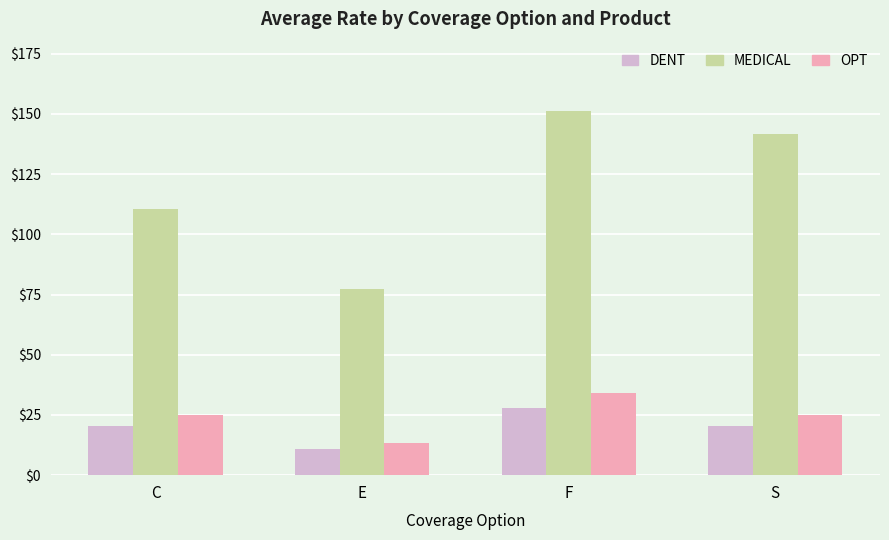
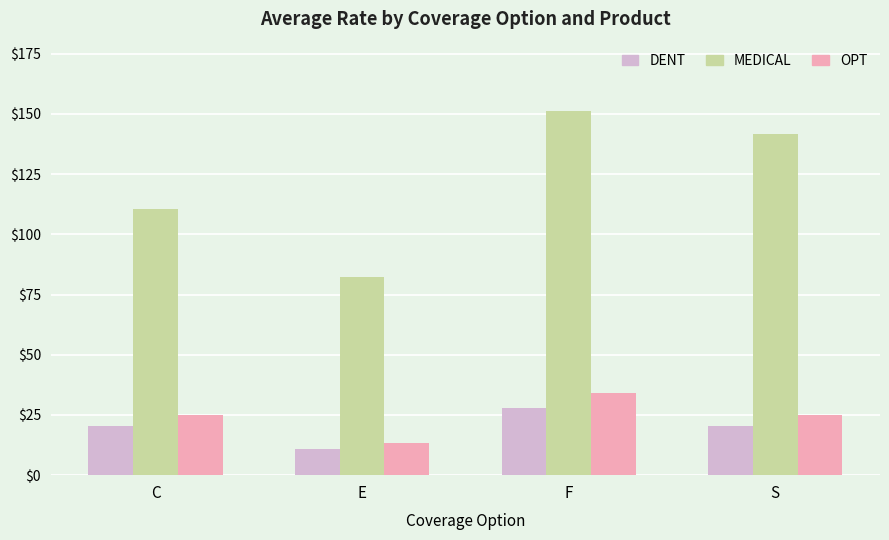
MEDICAL, E: $77 -> $82
